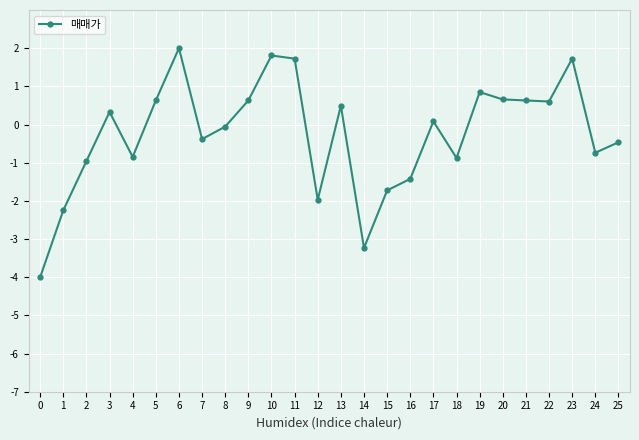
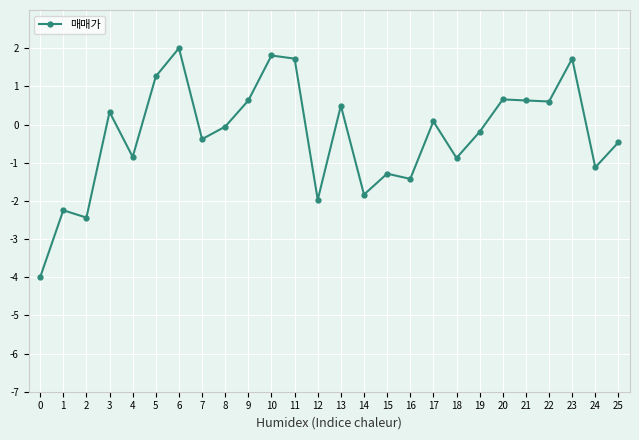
2: -1.0 -> -2.4
5: 0.6 -> 1.3
14: -3.2 -> -1.8
15: -1.7 -> -1.3
19: 0.8 -> -0.2
24: -0.7 -> -1.1
